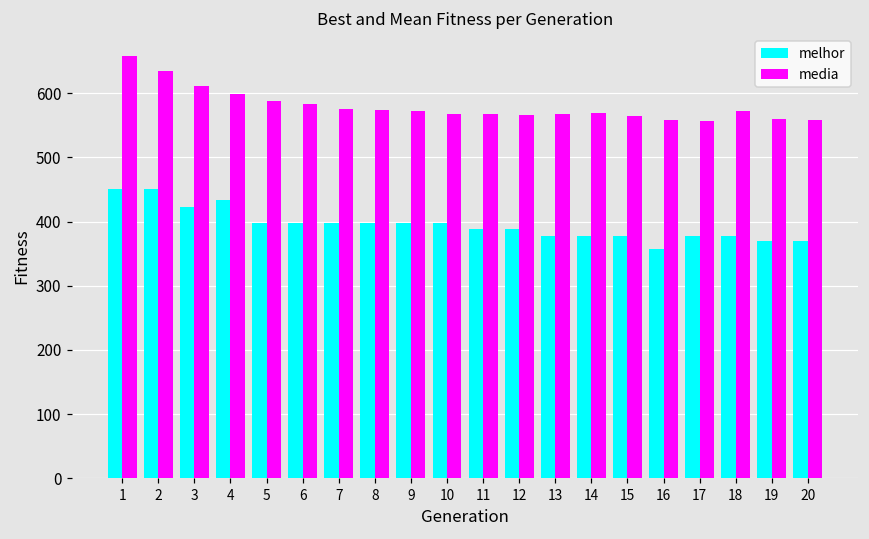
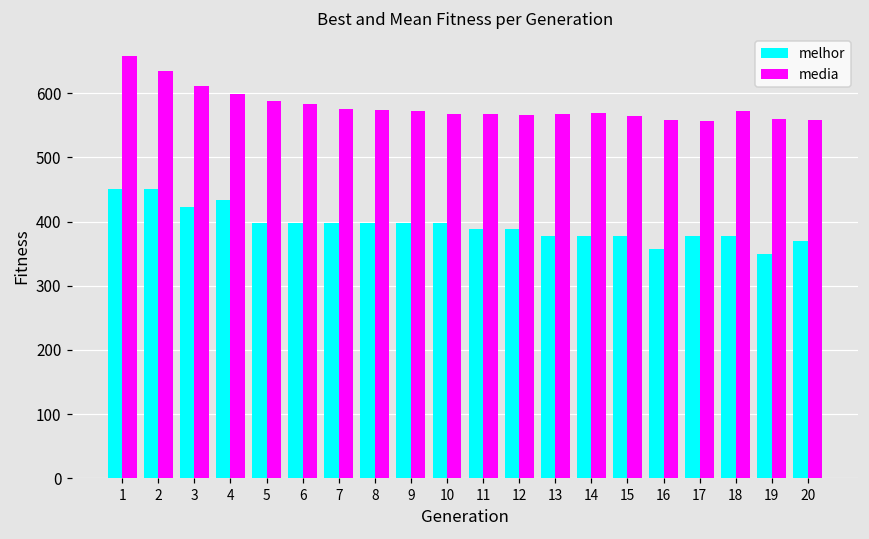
melhor, 19: 370 -> 350
